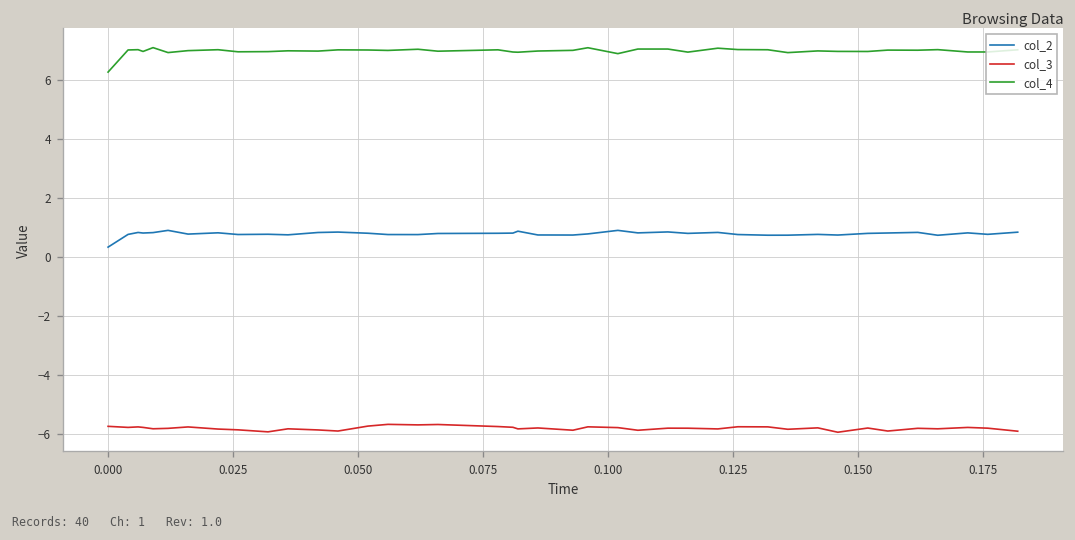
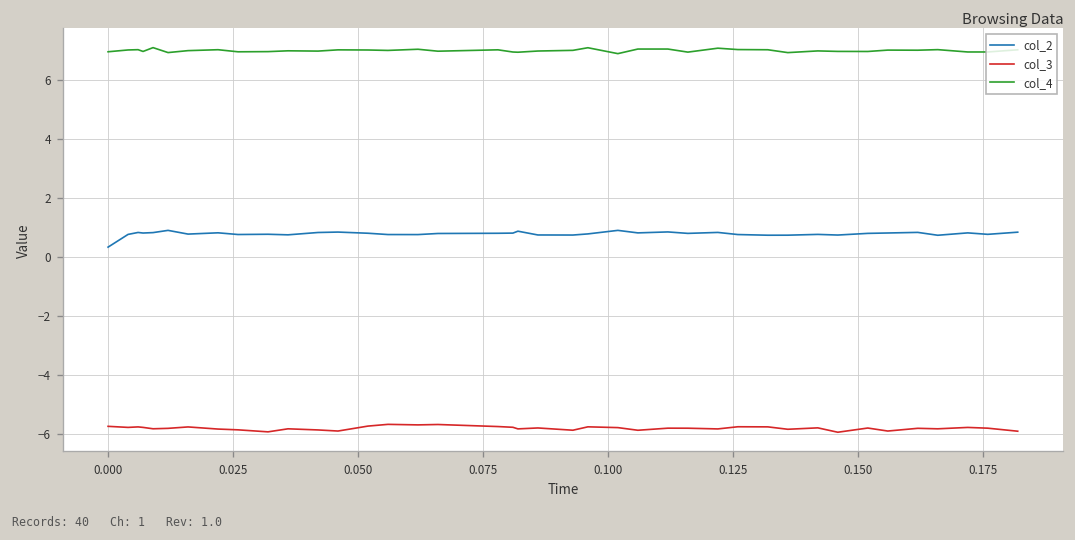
col_4, 0.000: 6.3 -> 7.0
